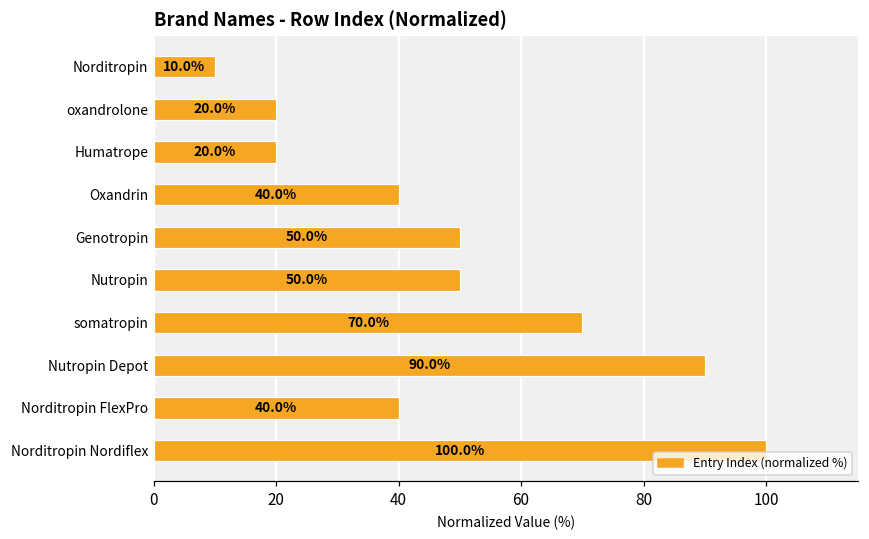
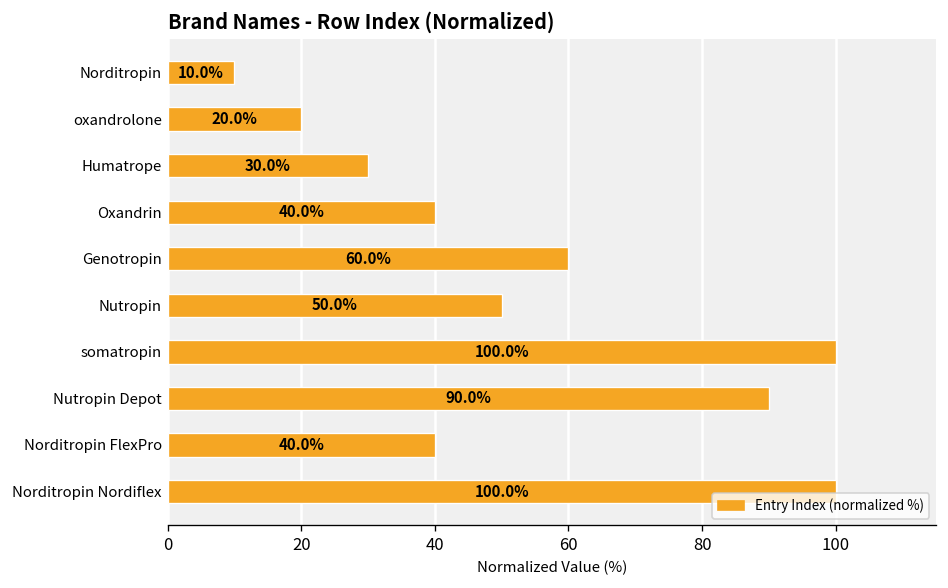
Humatrope: 20.0% -> 30.0%
Genotropin: 50.0% -> 60.0%
somatropin: 70.0% -> 100.0%
